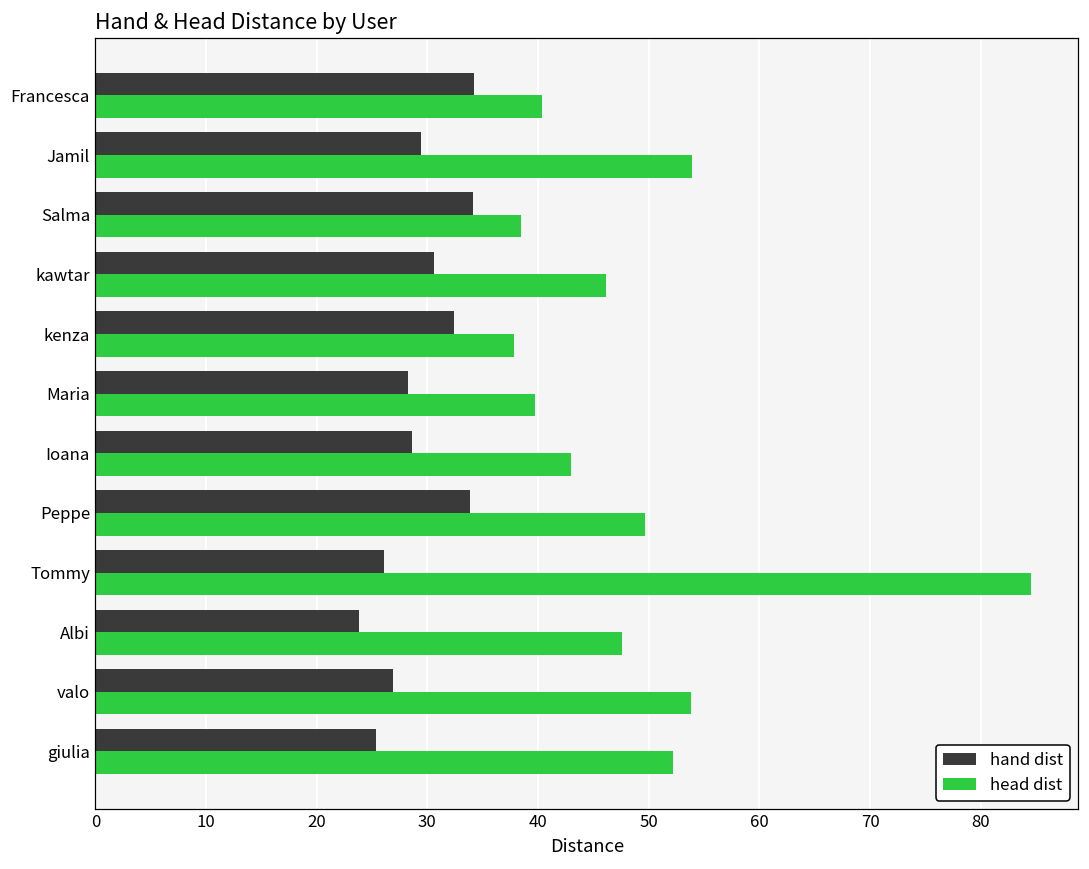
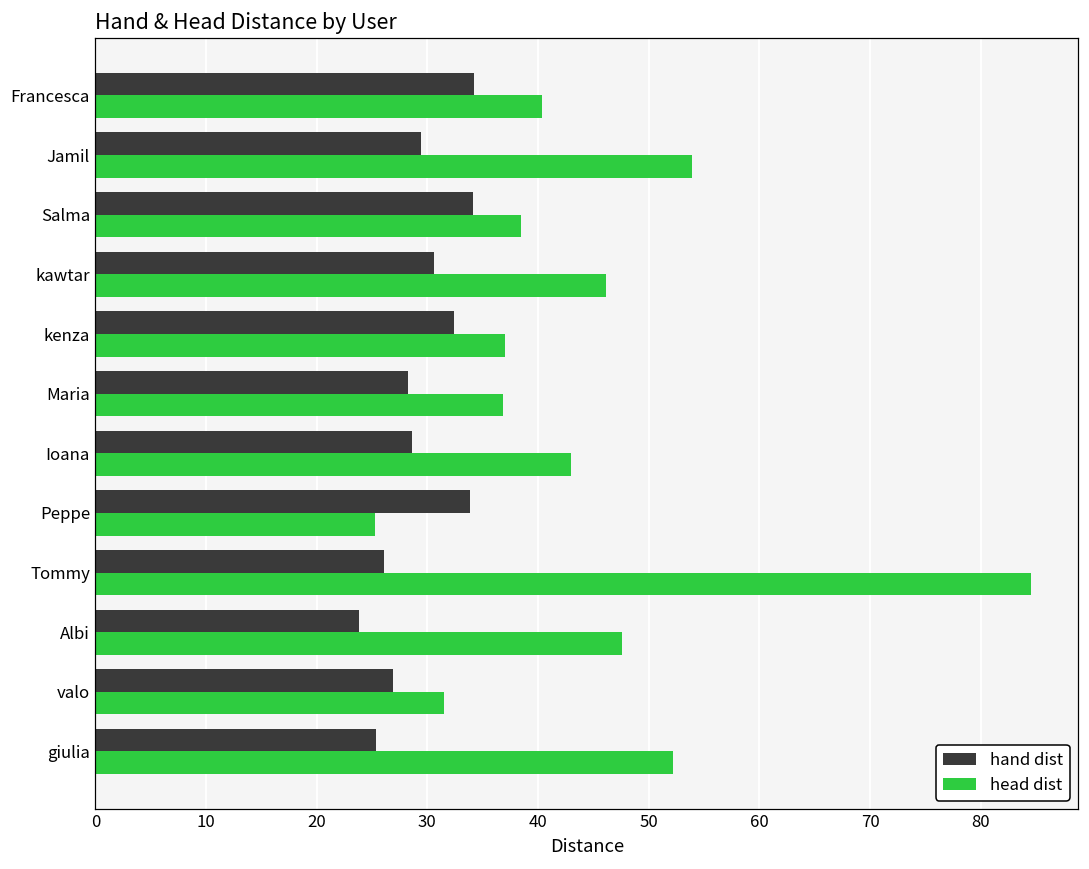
head dist, kenza: 37.9 -> 37.1
head dist, Maria: 39.7 -> 36.8
head dist, Peppe: 49.6 -> 25.3
head dist, valo: 53.8 -> 31.5
